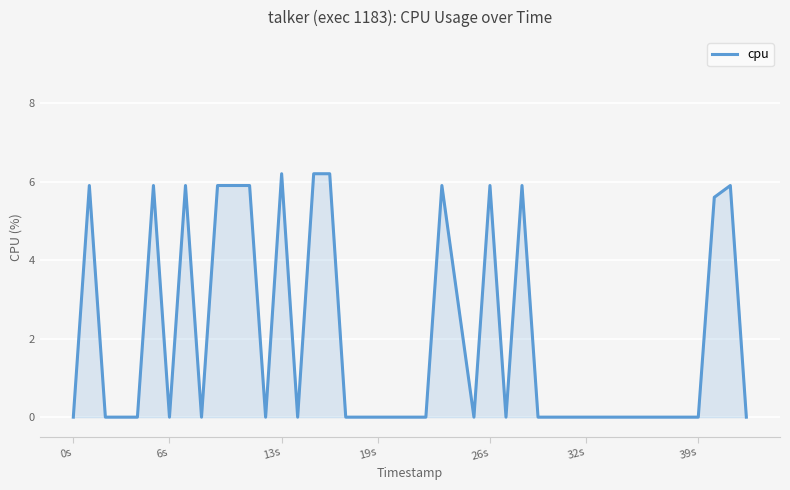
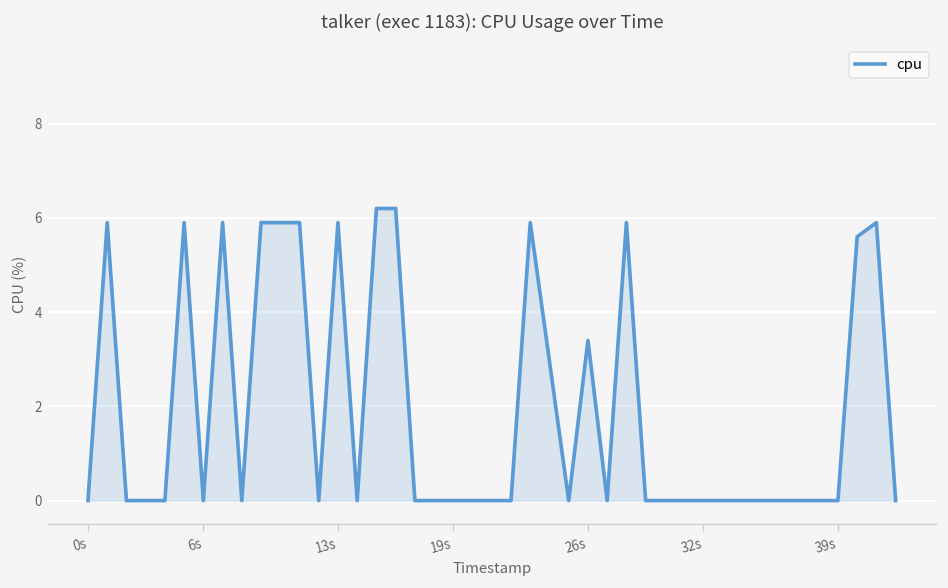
13s: 6.2 -> 5.9
26s: 5.9 -> 3.4
